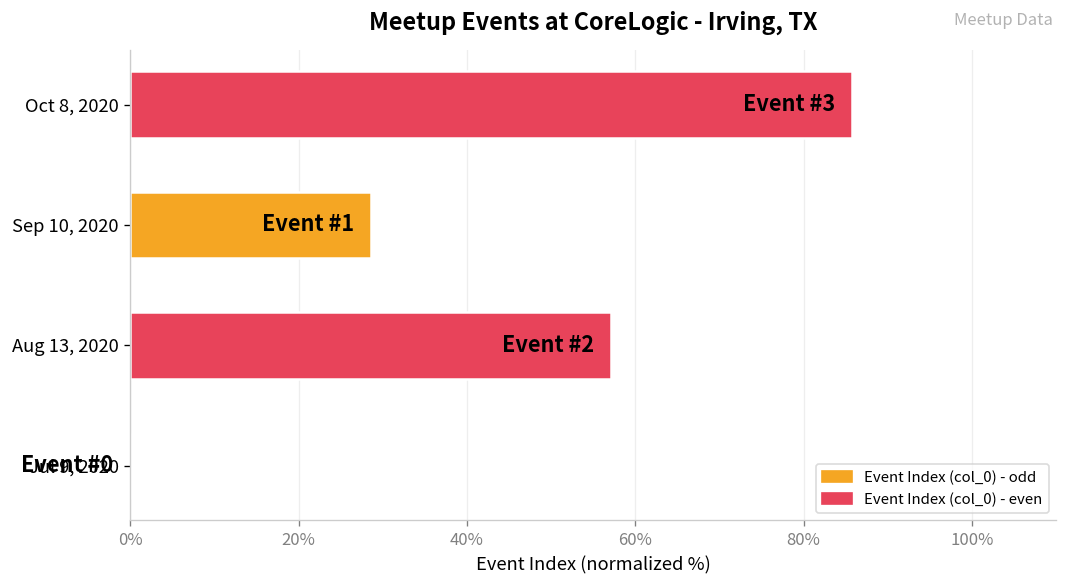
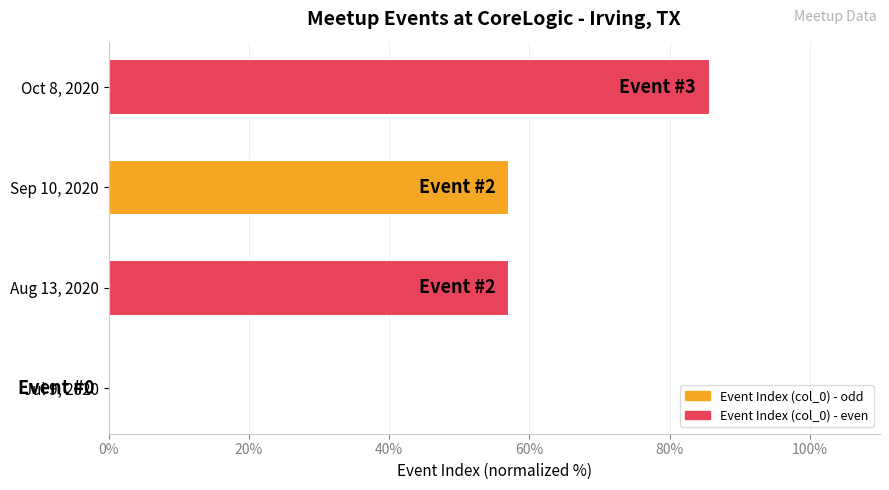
Sep 10, 2020: 1 -> 2
